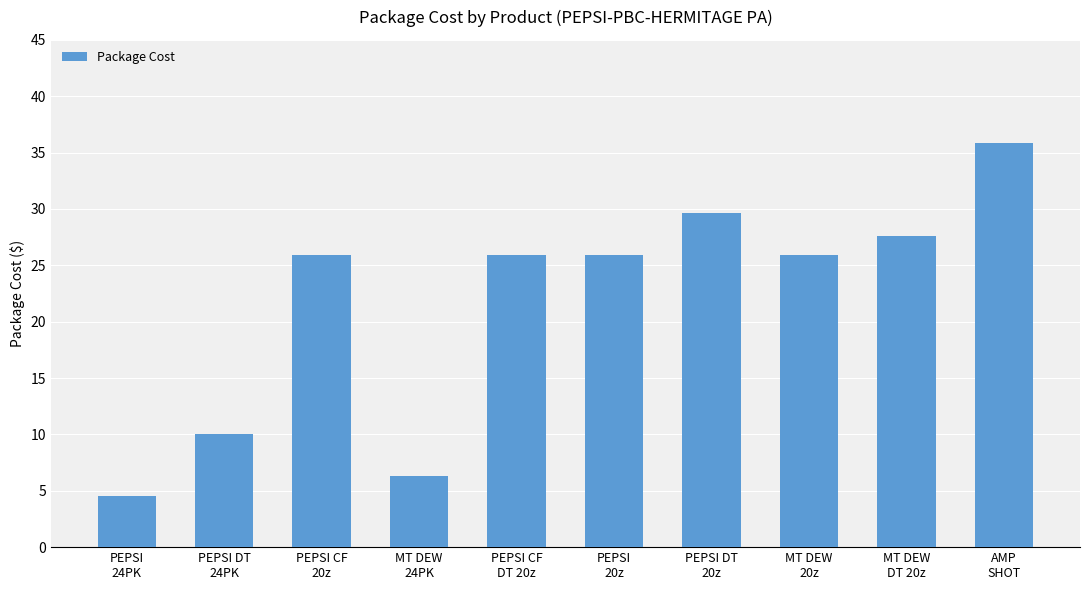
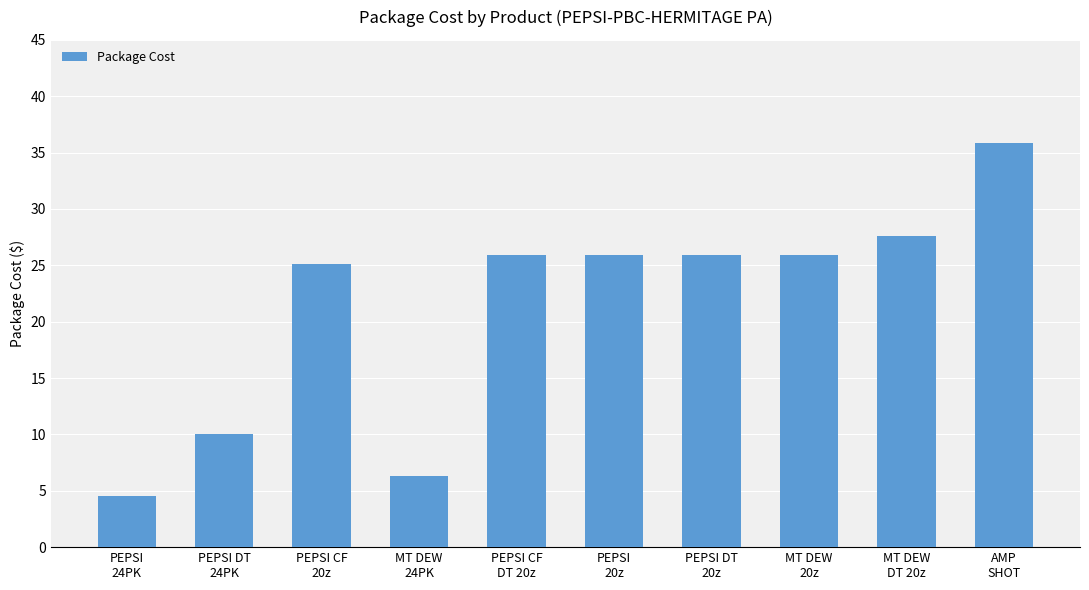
PEPSI CF 20z: 26.0 -> 25.2
PEPSI DT 20z: 29.7 -> 26.0
